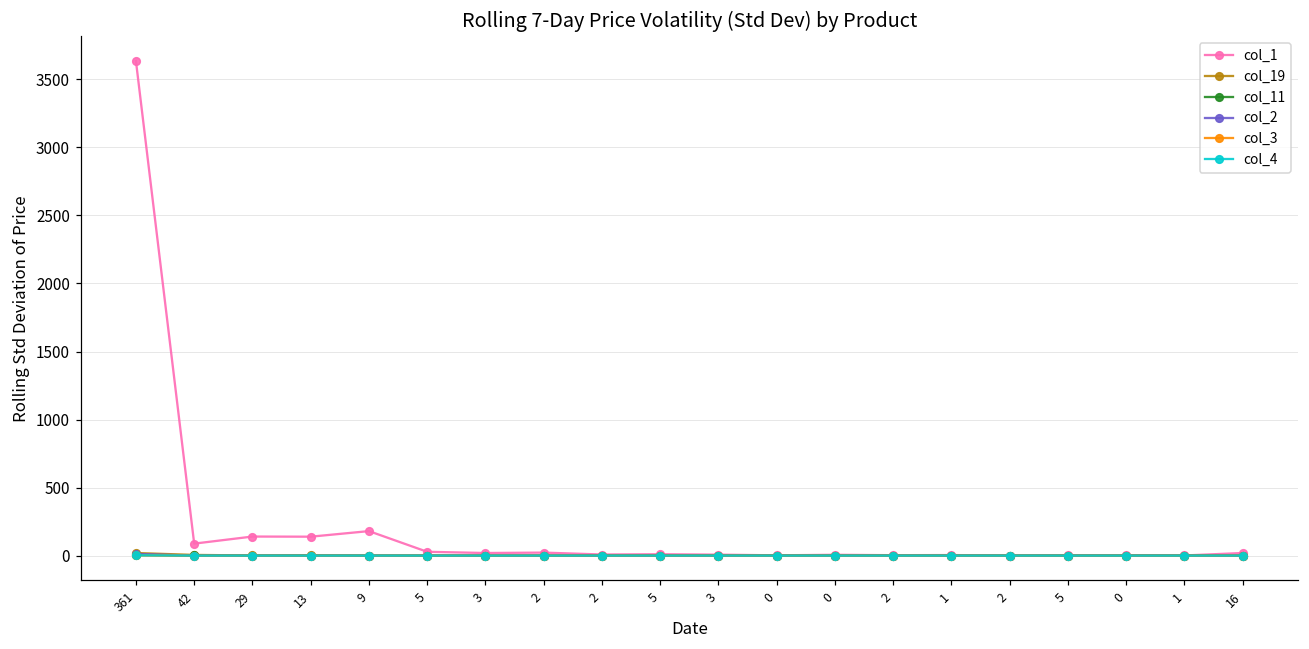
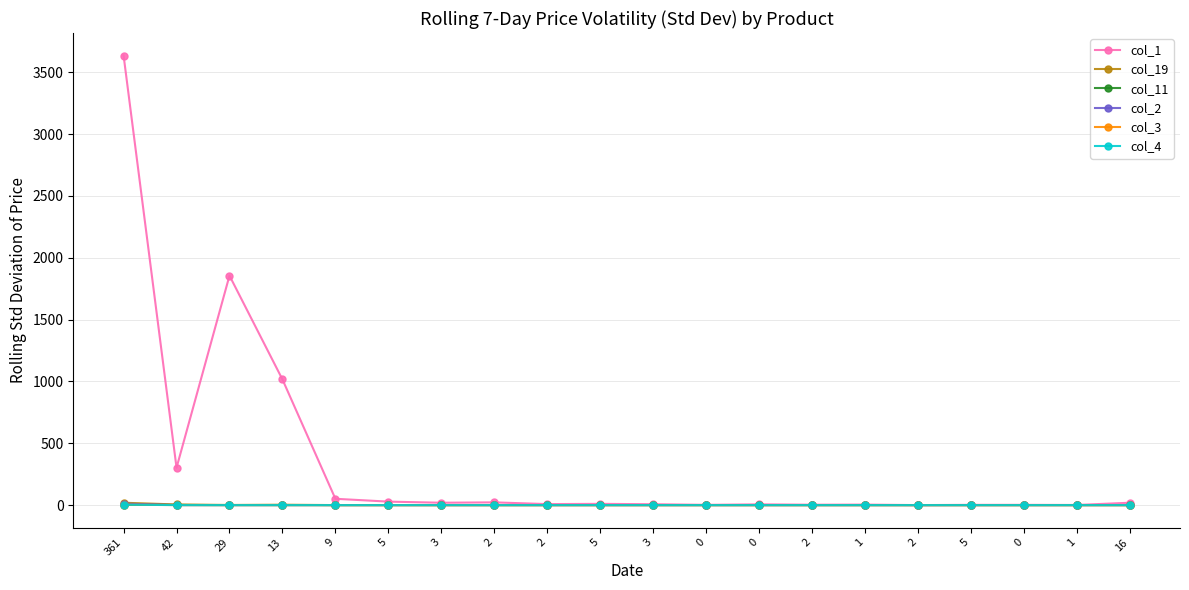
col_1, 42: 90 -> 300
col_1, 29: 140 -> 1860
col_1, 13: 140 -> 1020
col_1, 9: 180 -> 50
